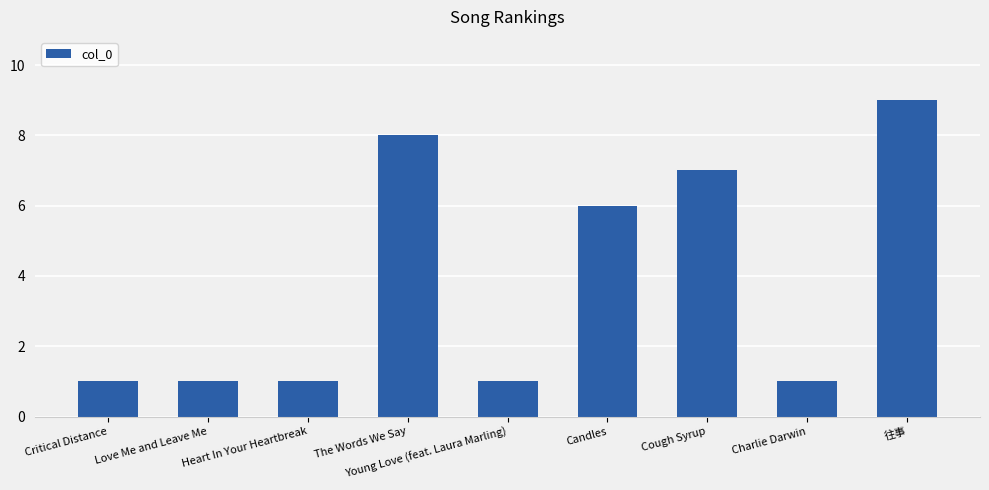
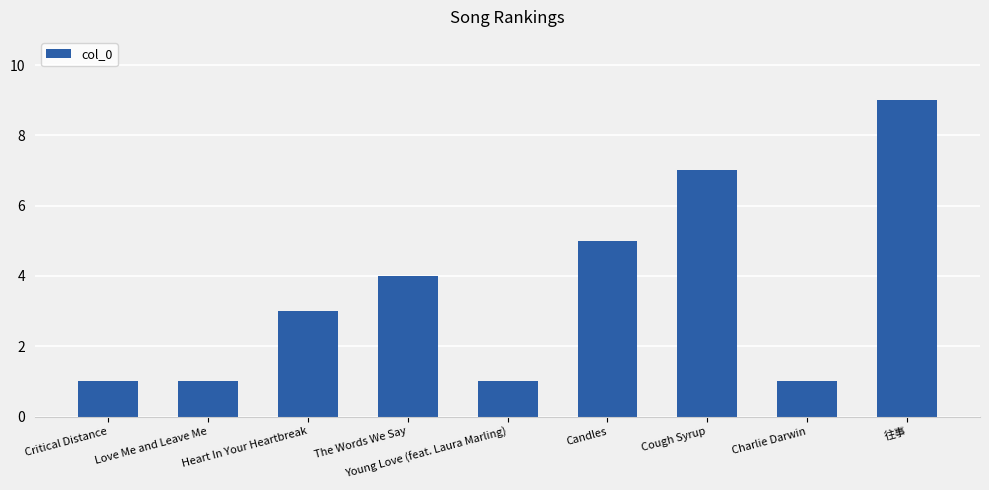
Heart In Your Heartbreak: 1 -> 3
The Words We Say: 8 -> 4
Candles: 6 -> 5
